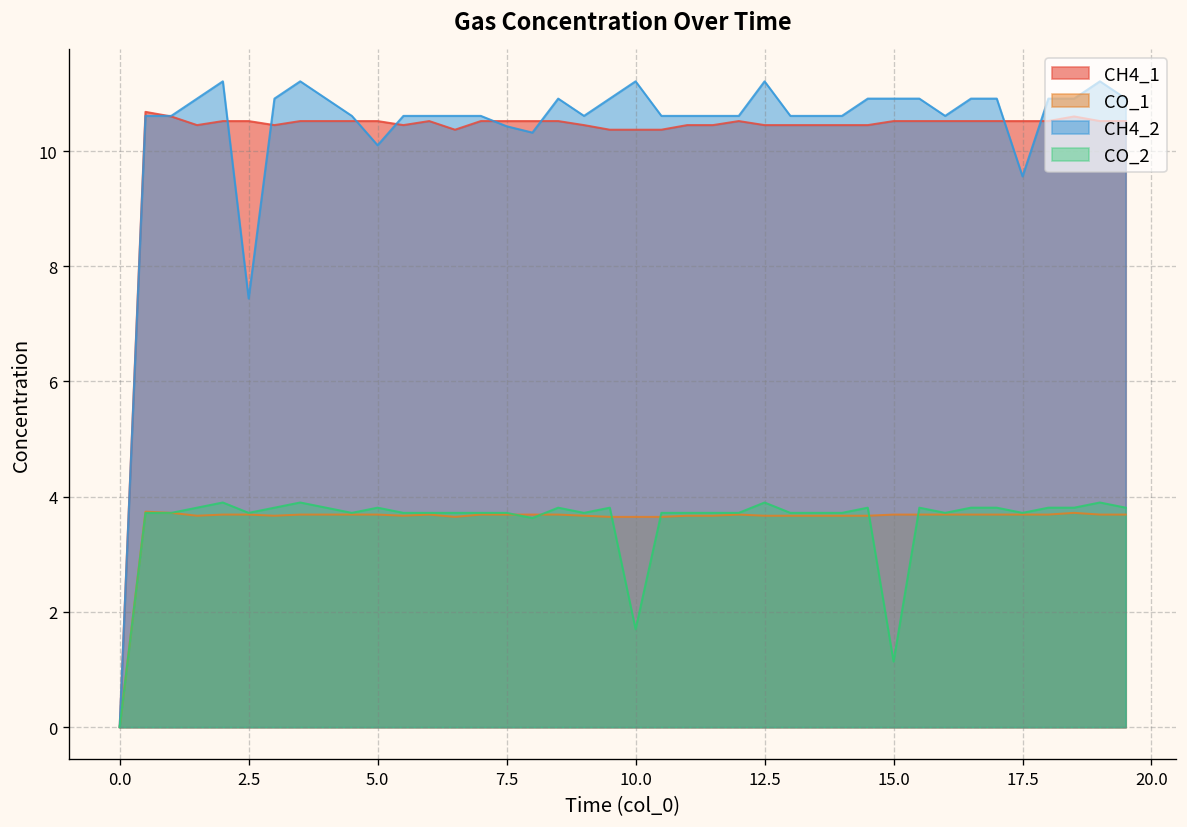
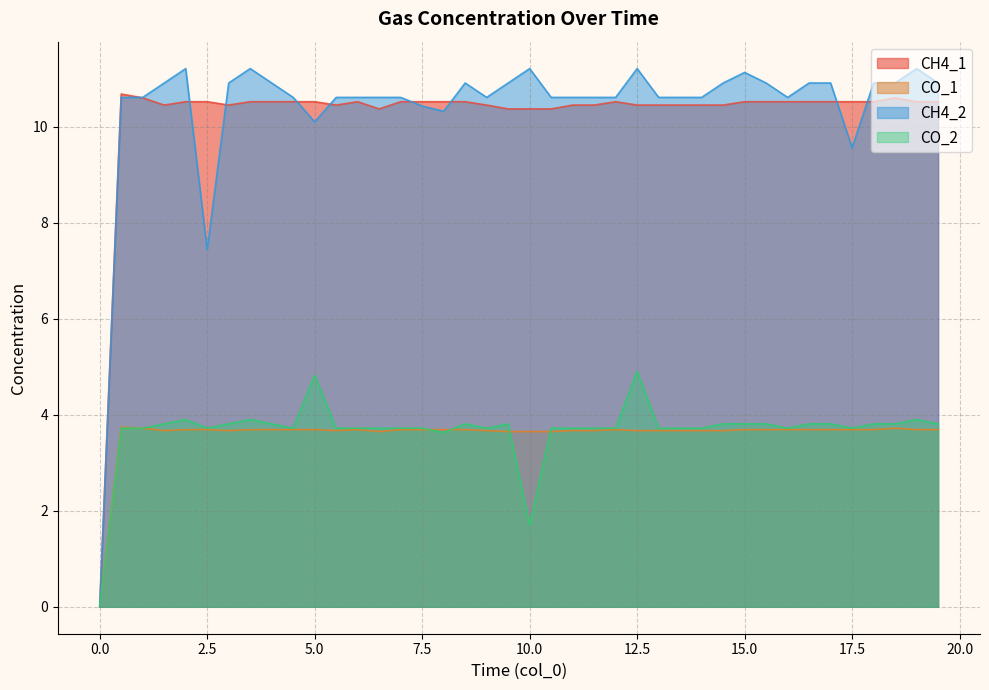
CO_2, 5.0: 3.8 -> 4.8
CO_2, 12.5: 3.9 -> 4.9
CH4_2, 15.0: 10.9 -> 11.1
CO_2, 15.0: 1.1 -> 3.8
